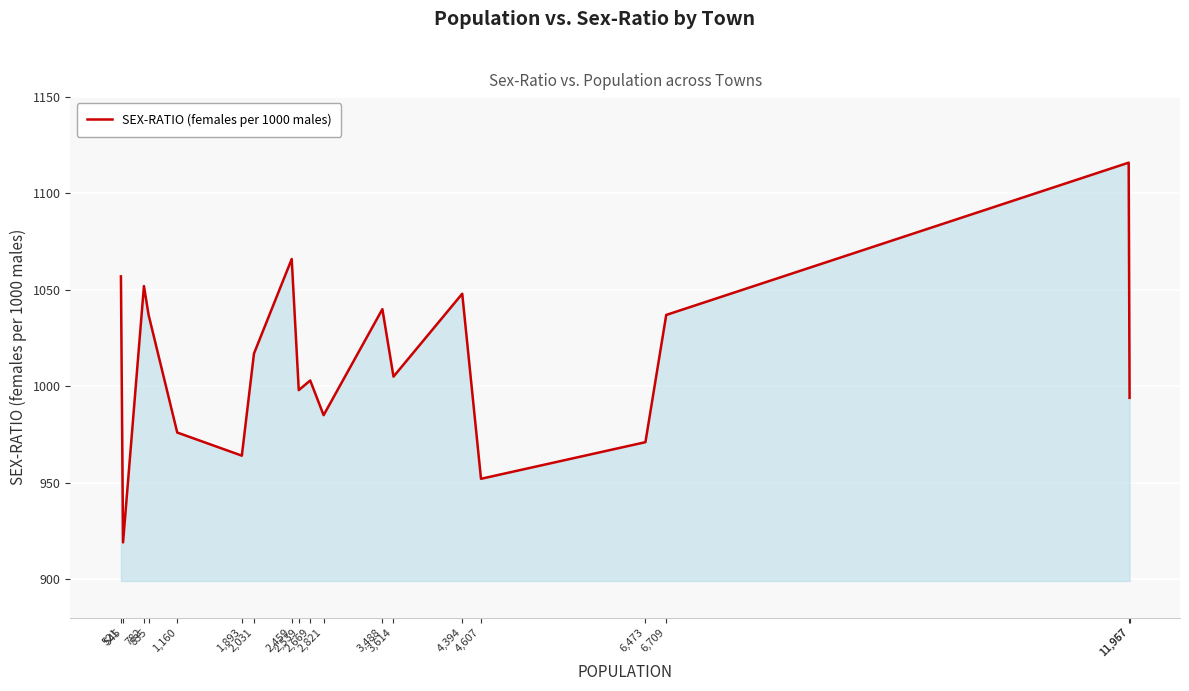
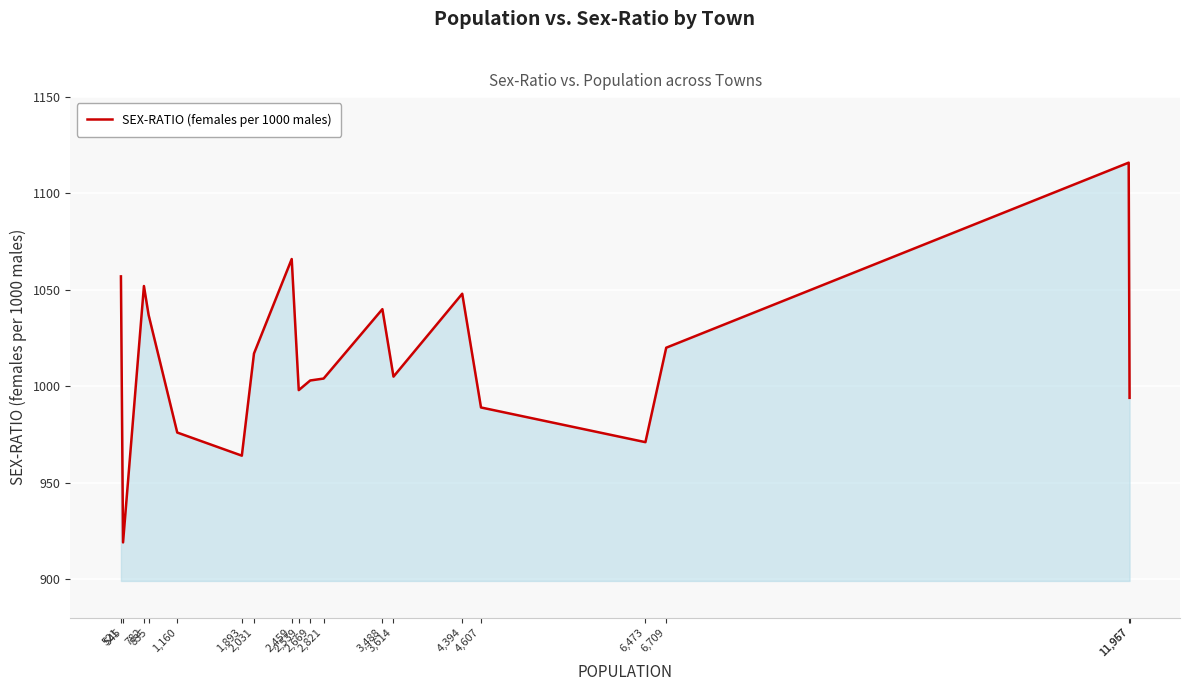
2,821: 985 -> 1004
4,607: 952 -> 989
6,709: 1037 -> 1020
